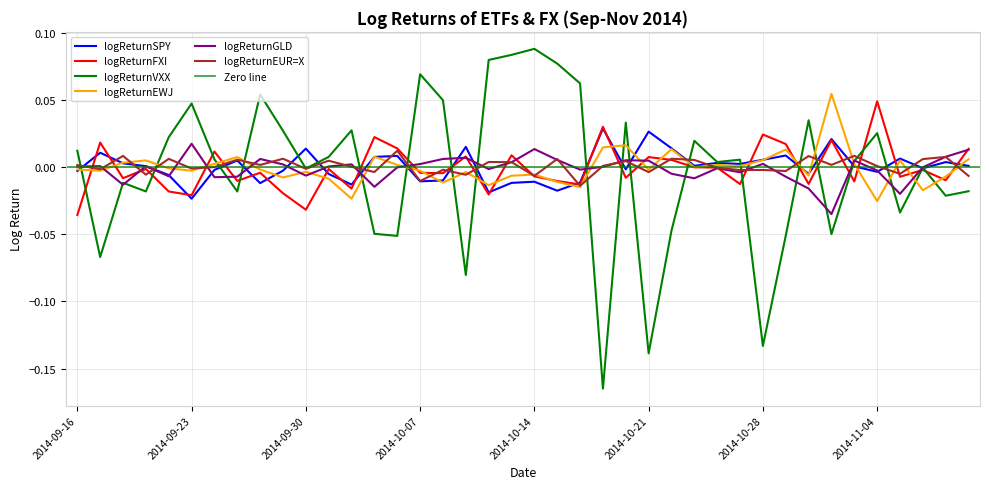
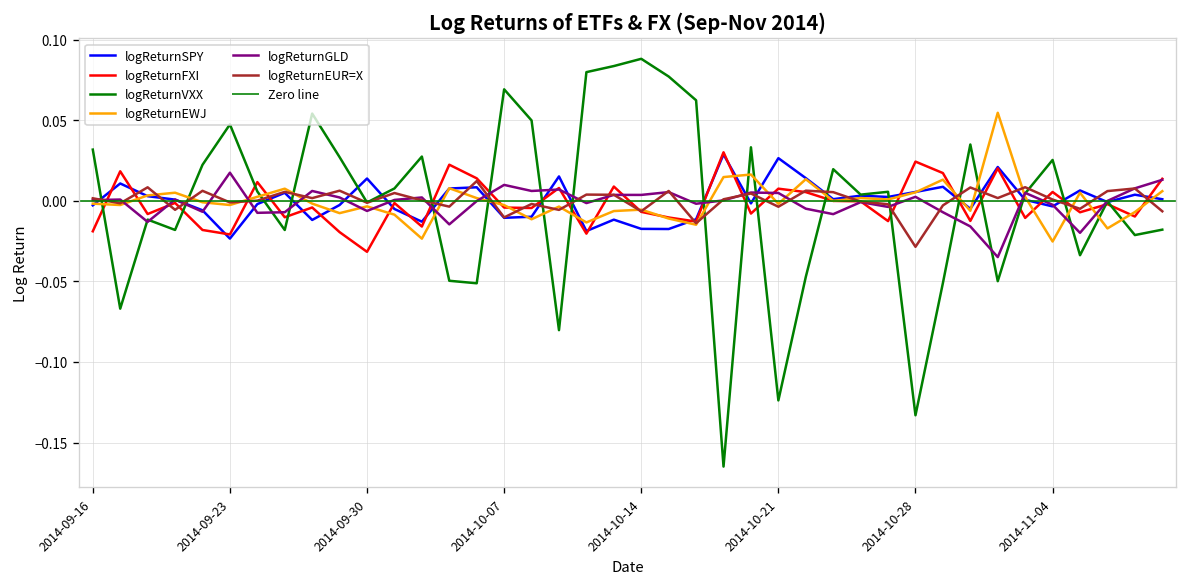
logReturnFXI, 2014-09-16: -0.036 -> -0.019
logReturnVXX, 2014-09-16: 0.012 -> 0.032
logReturnGLD, 2014-10-07: 0.002 -> 0.010
logReturnSPY, 2014-10-14: -0.011 -> -0.017
logReturnGLD, 2014-10-14: 0.014 -> 0.004
logReturnVXX, 2014-10-21: -0.139 -> -0.124
logReturnEUR=X, 2014-10-28: -0.002 -> -0.028
logReturnFXI, 2014-11-04: 0.049 -> 0.006
